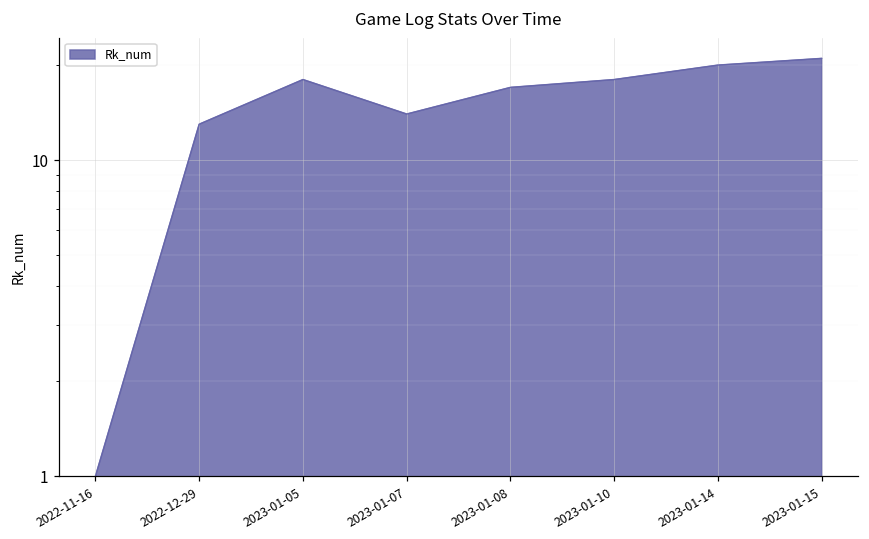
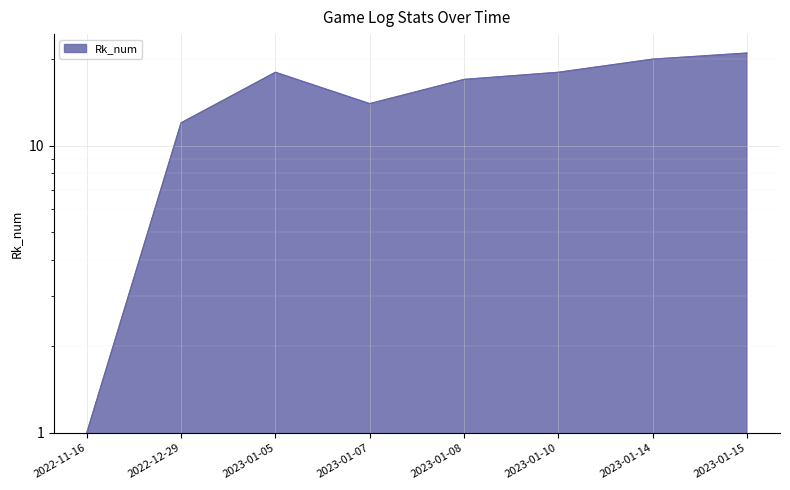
2022-12-29: 13 -> 12
